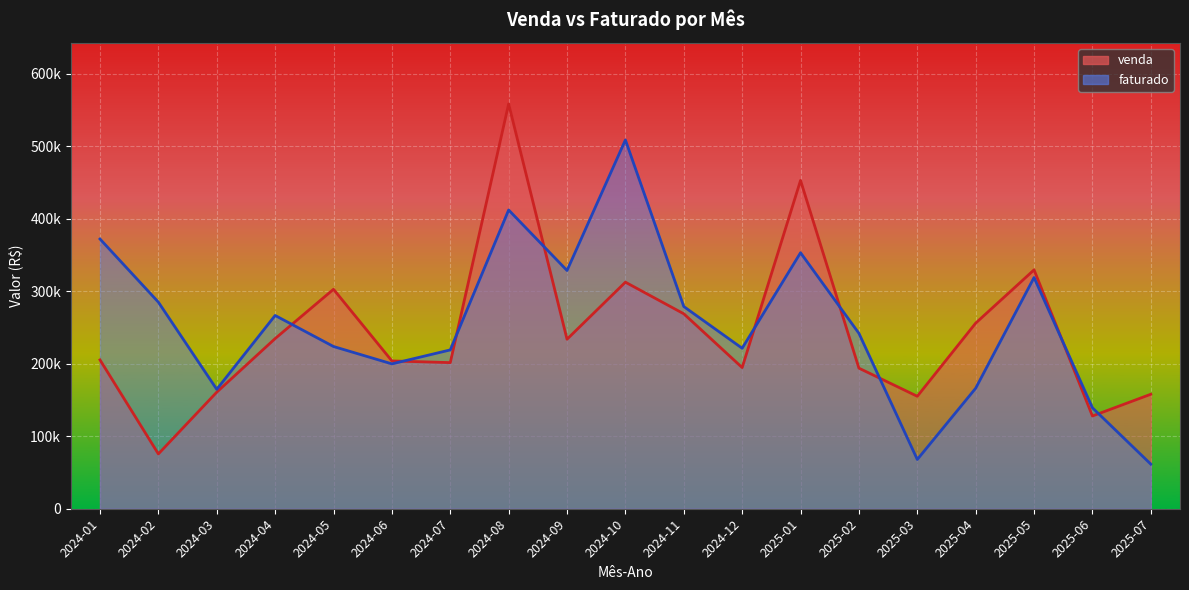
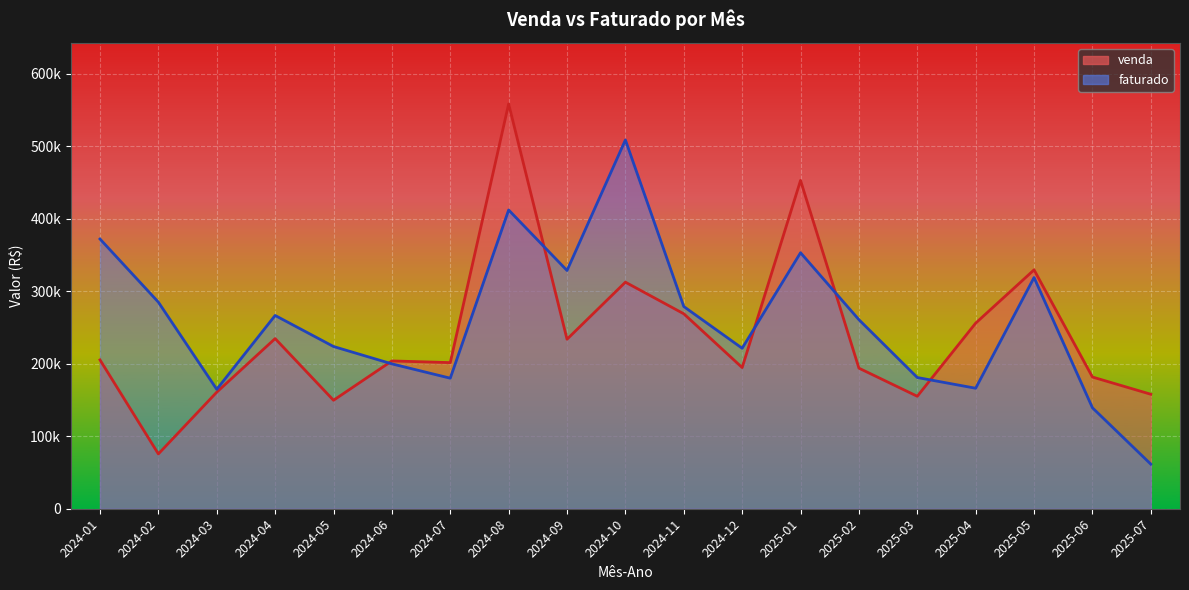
venda, 2024-05: 300000 -> 150000
faturado, 2024-07: 220000 -> 180000
faturado, 2025-02: 240000 -> 260000
faturado, 2025-03: 70000 -> 180000
venda, 2025-06: 130000 -> 180000
